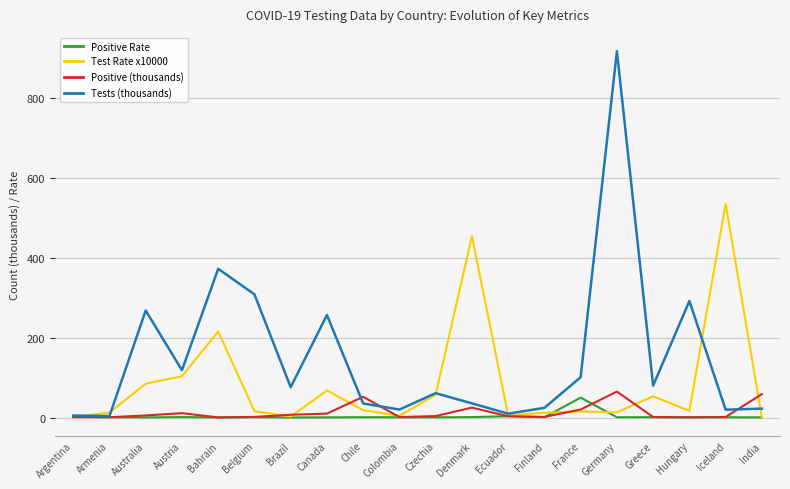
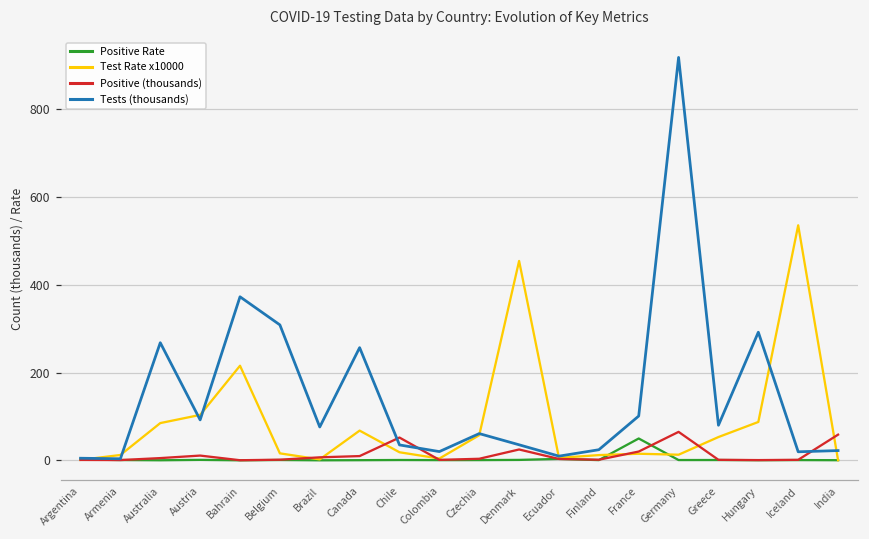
Tests (thousands), Austria: 120 -> 90
Test Rate x10000, Hungary: 20 -> 90
